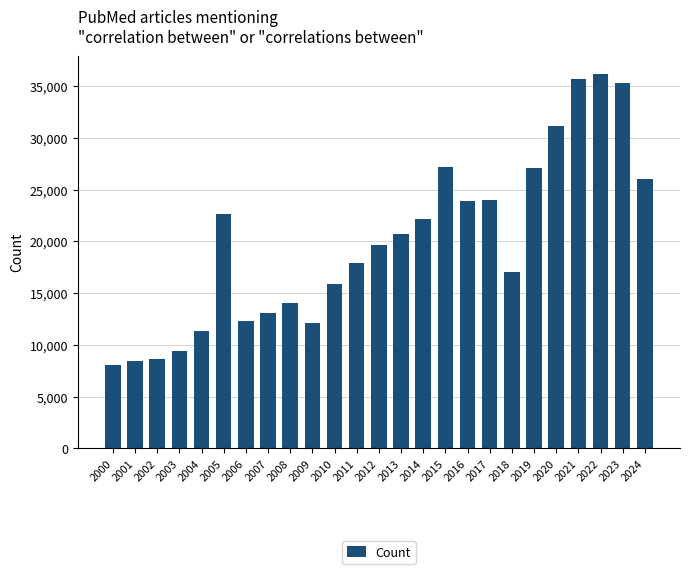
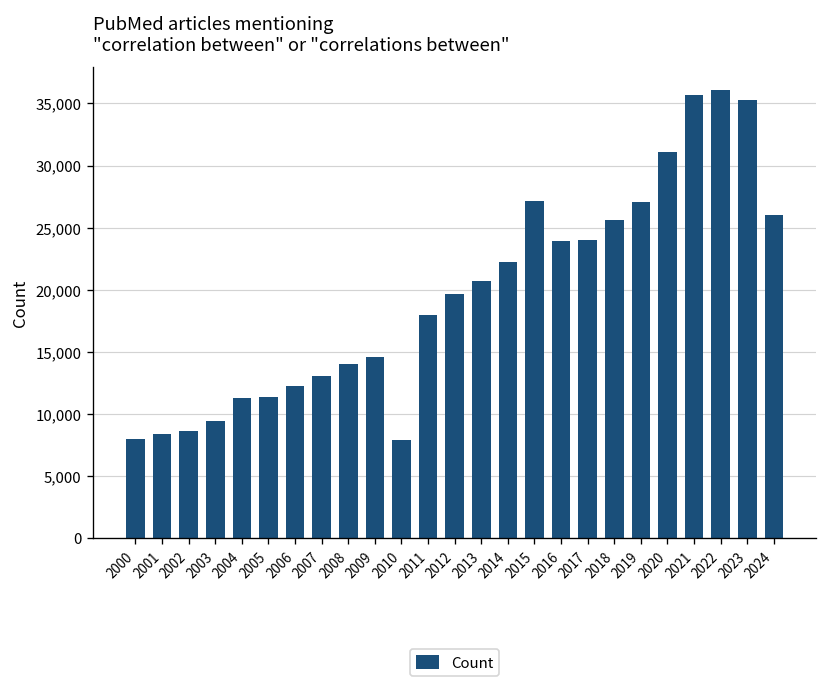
2005: 22,700 -> 11,400
2009: 12,200 -> 14,600
2010: 15,900 -> 7,900
2018: 17,000 -> 25,600
